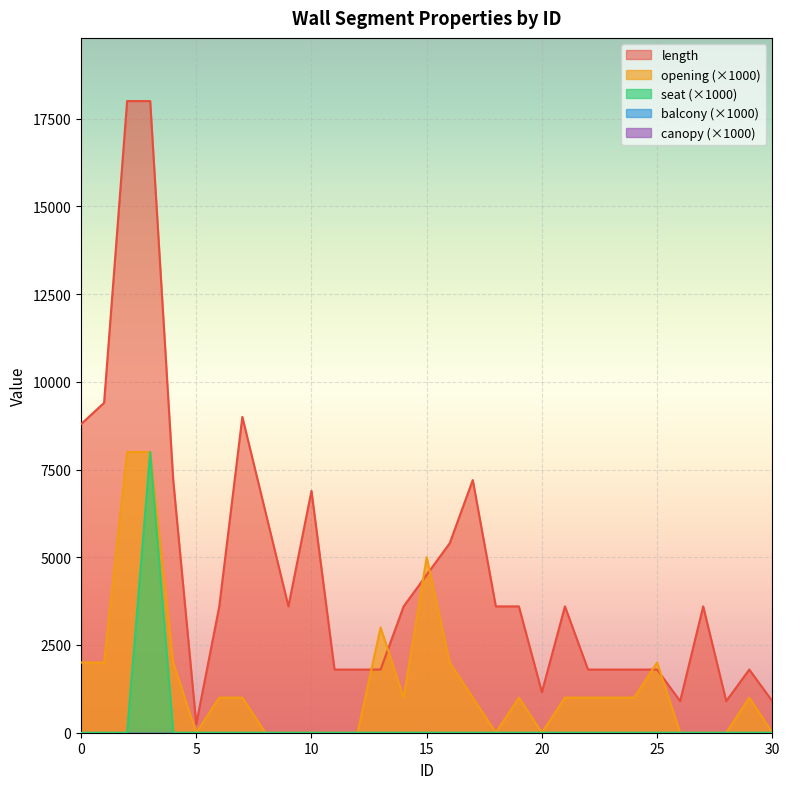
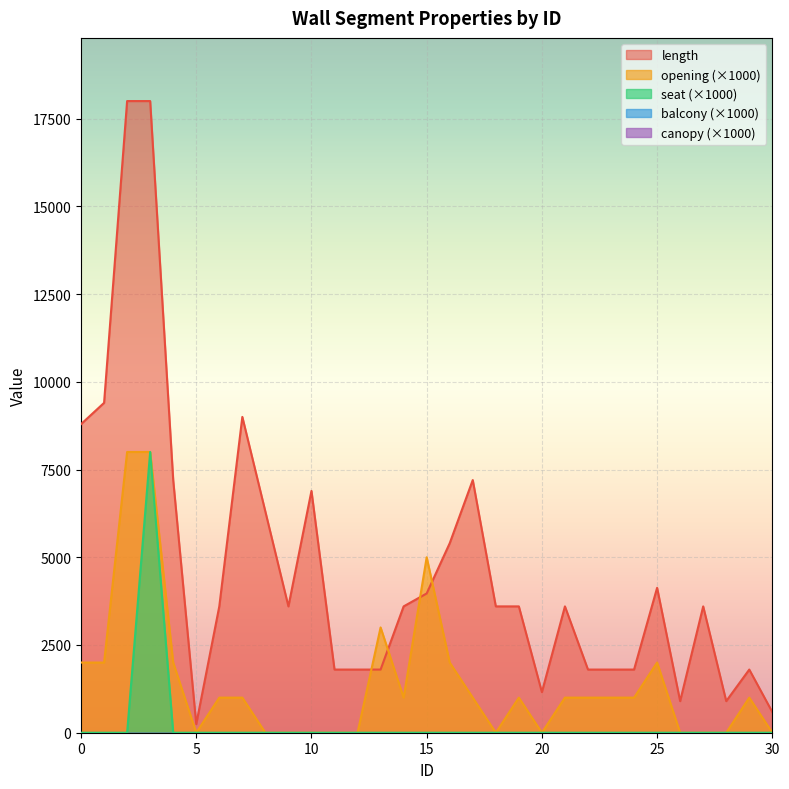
length, 15: 4500 -> 4000
length, 25: 1800 -> 4100
length, 30: 900 -> 600
